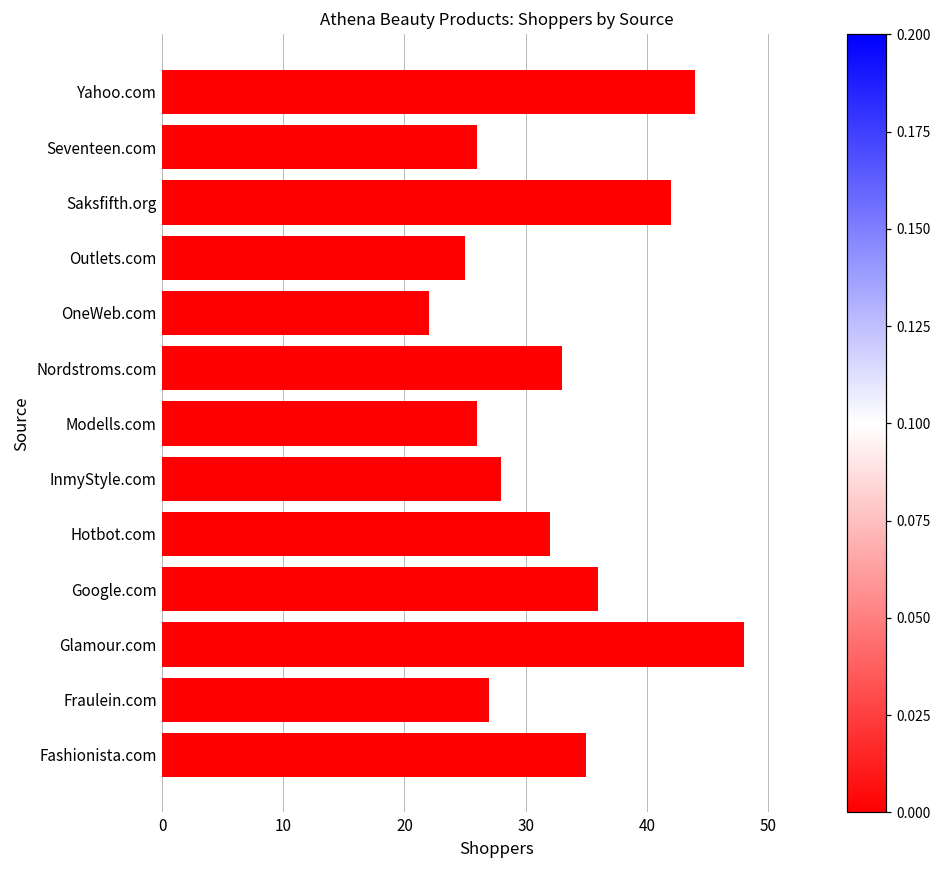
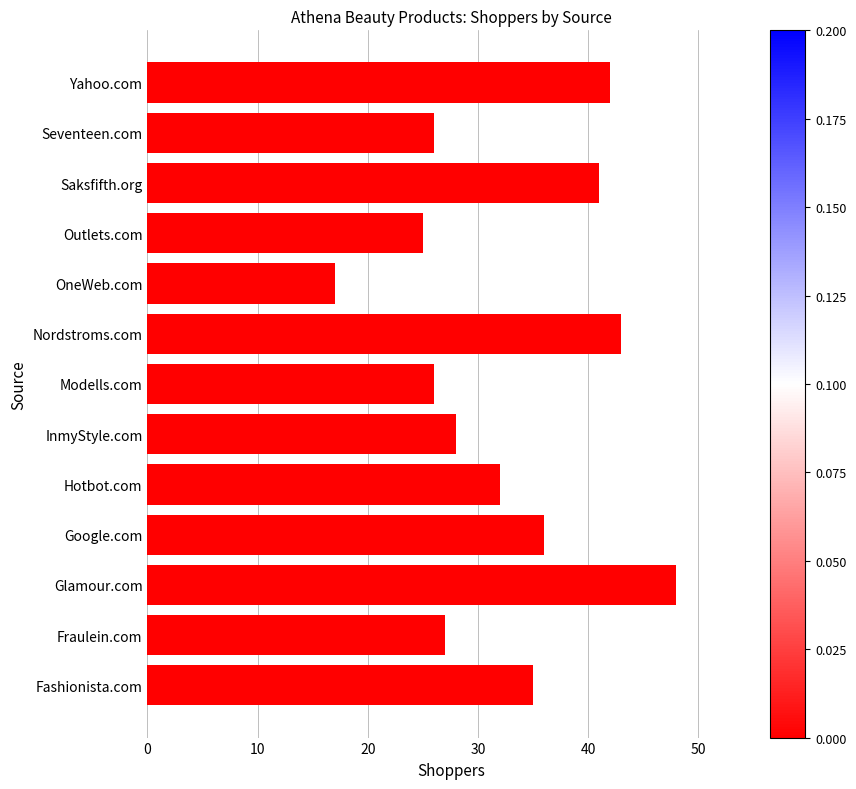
Yahoo.com: 44 -> 42
Saksfifth.org: 42 -> 41
OneWeb.com: 22 -> 17
Nordstroms.com: 33 -> 43
